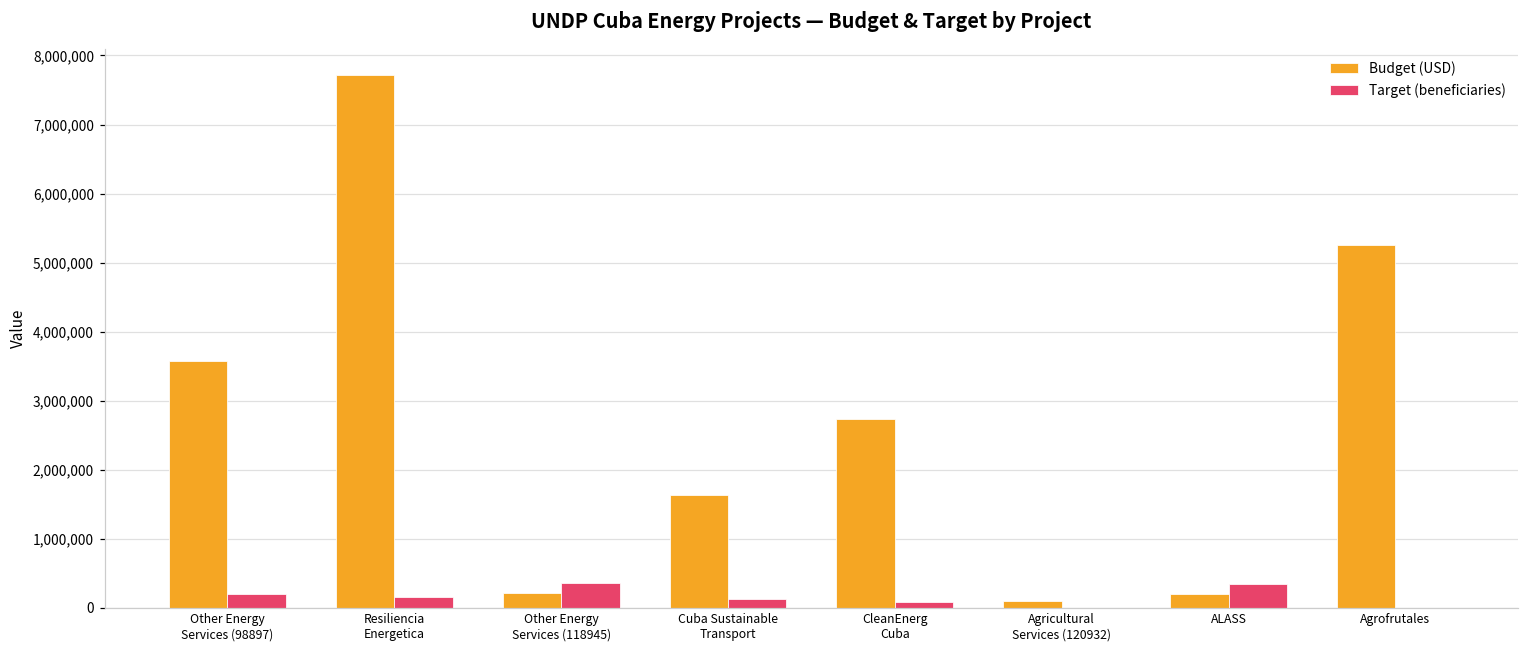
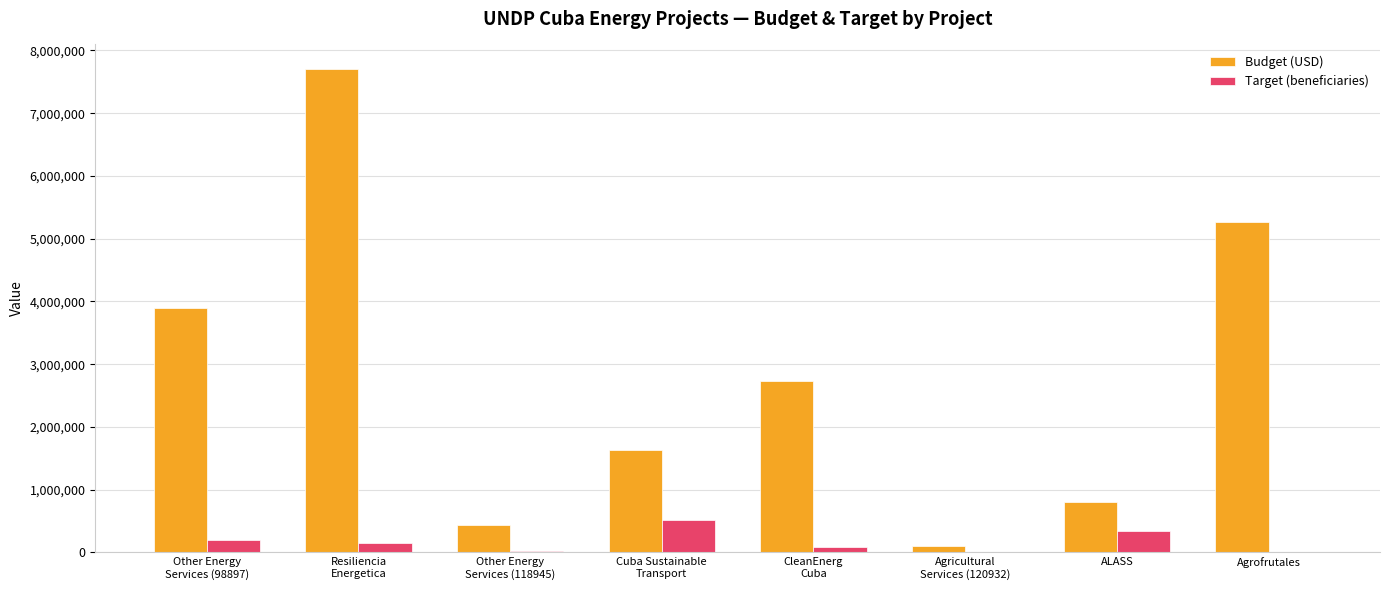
Budget (USD), Other Energy Services (98897): 3,600,000 -> 3,900,000
Budget (USD), Other Energy Services (118945): 200,000 -> 400,000
Target (beneficiaries), Other Energy Services (118945): 400,000 -> 0
Target (beneficiaries), Cuba Sustainable Transport: 100,000 -> 500,000
Budget (USD), ALASS: 200,000 -> 800,000
